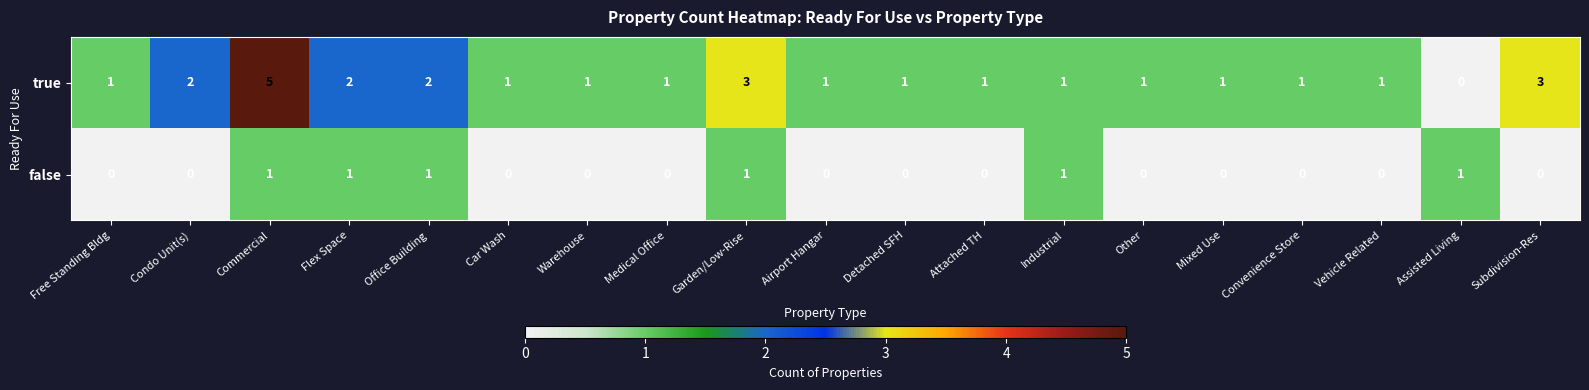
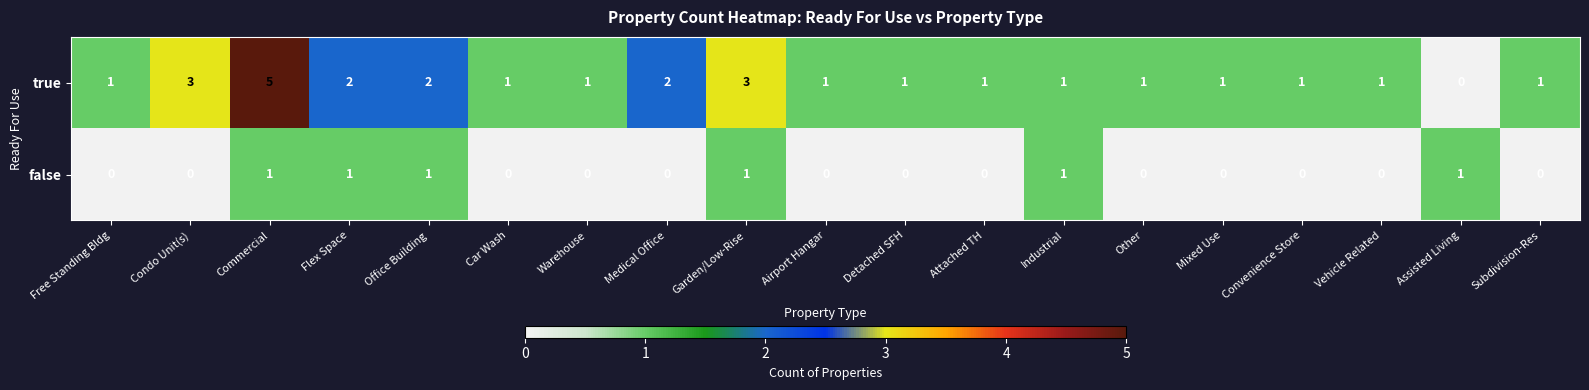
true, Condo Unit(s): 2 -> 3
true, Medical Office: 1 -> 2
true, Subdivision-Res: 3 -> 1
